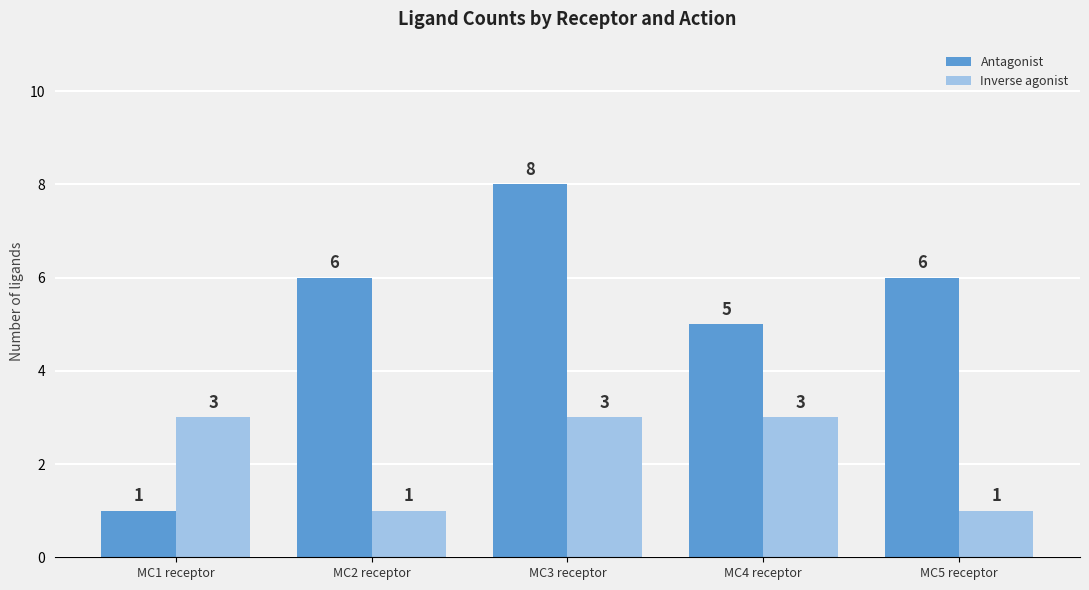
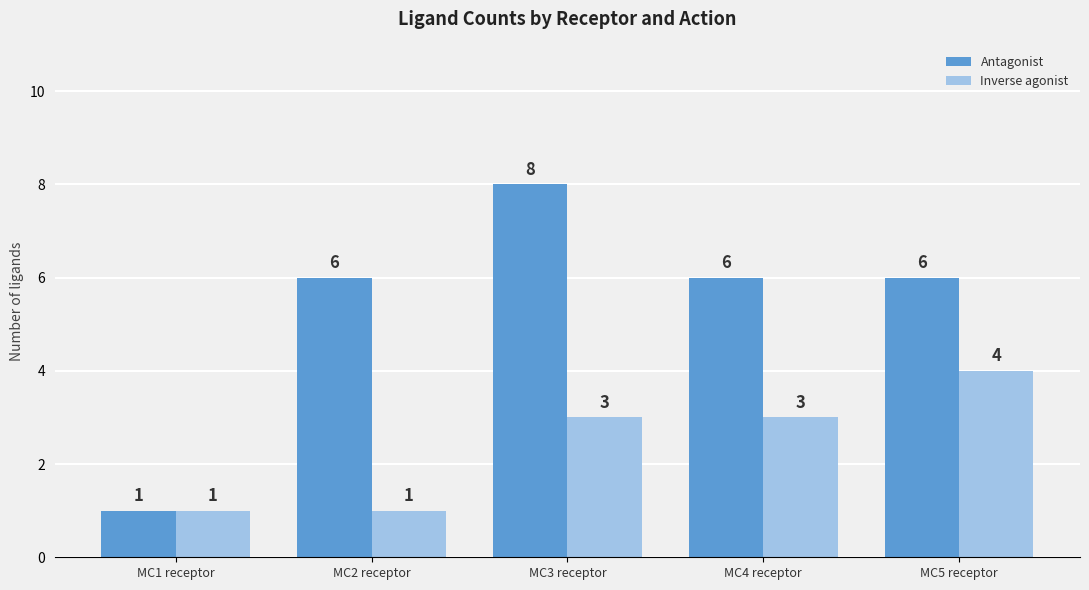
Inverse agonist, MC1 receptor: 3 -> 1
Antagonist, MC4 receptor: 5 -> 6
Inverse agonist, MC5 receptor: 1 -> 4
